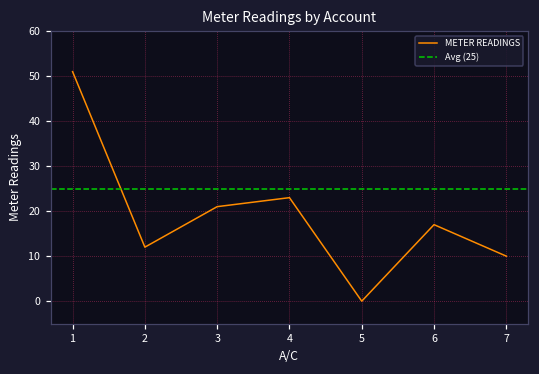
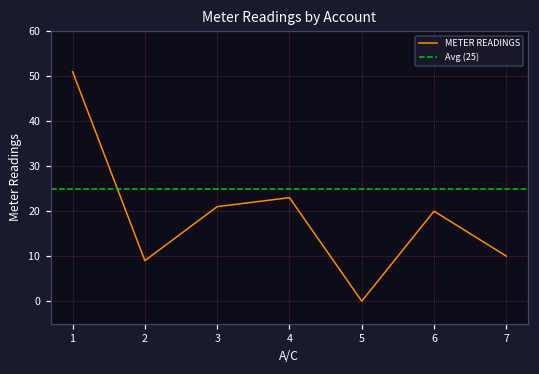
2: 12 -> 9
6: 17 -> 20
